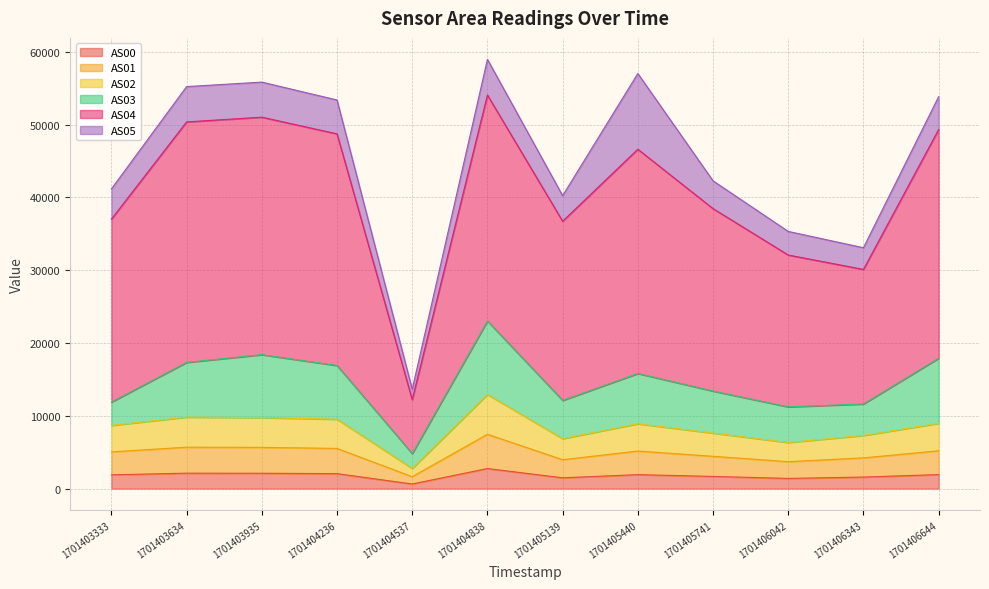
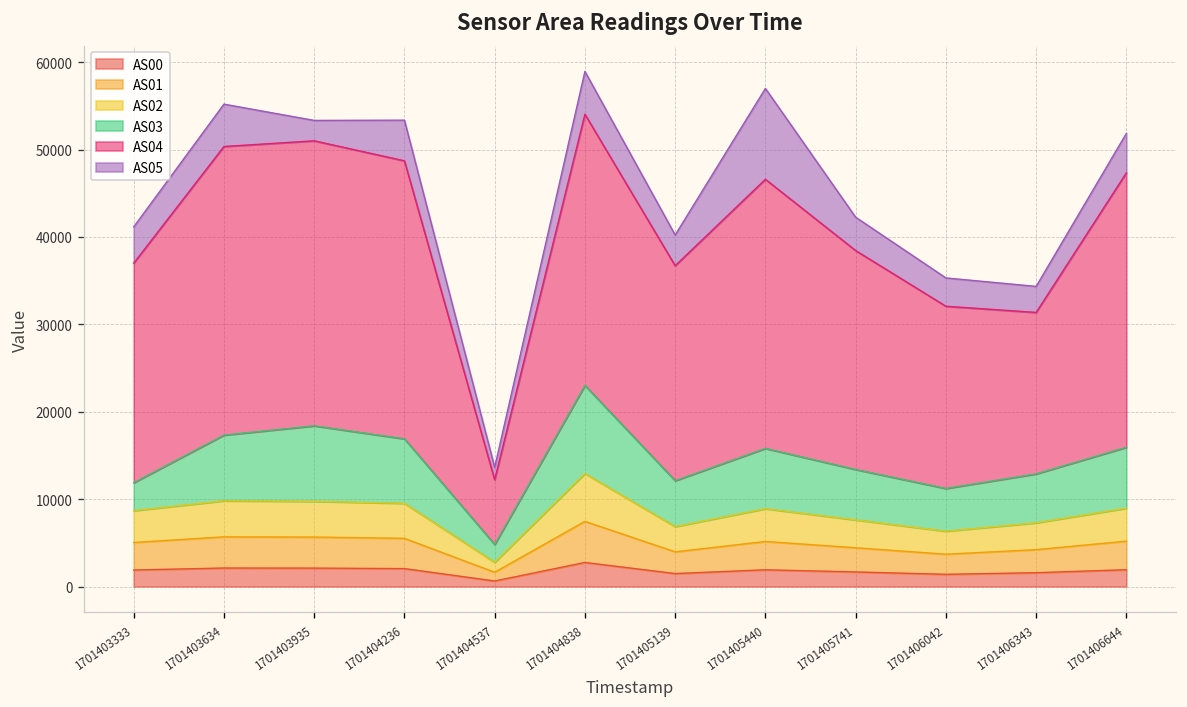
AS05, 1701403935: 5000 -> 2000
AS03, 1701406343: 4000 -> 6000
AS03, 1701406644: 9000 -> 7000
